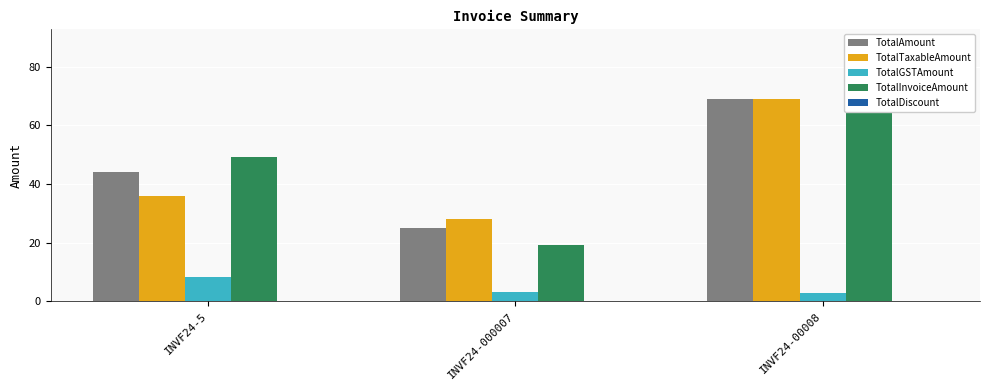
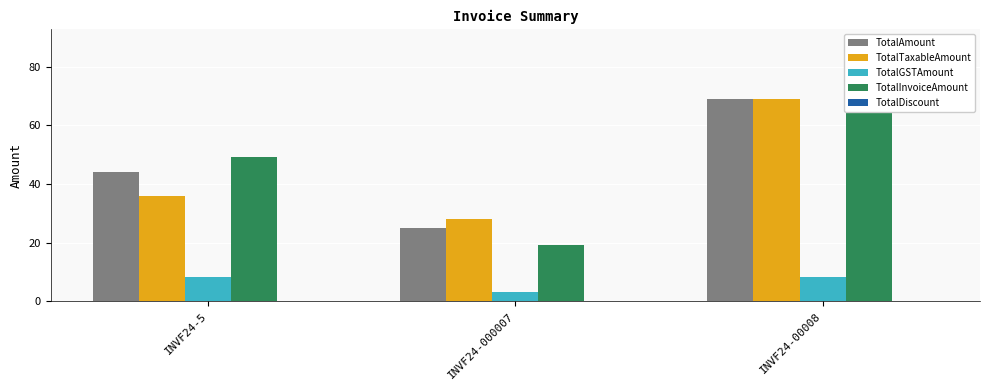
TotalGSTAmount, INVF24-00008: 3 -> 8
